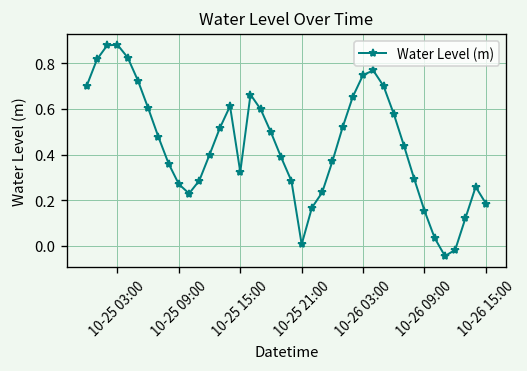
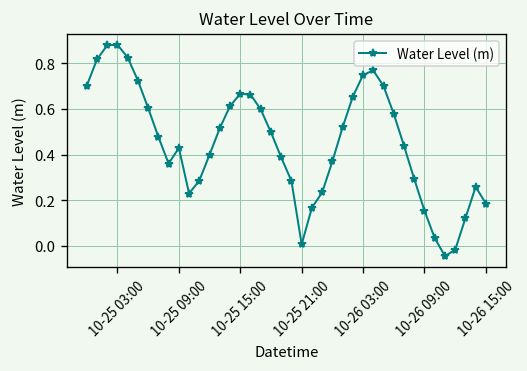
10-25 09:00: 0.27 -> 0.43
10-25 15:00: 0.32 -> 0.67
